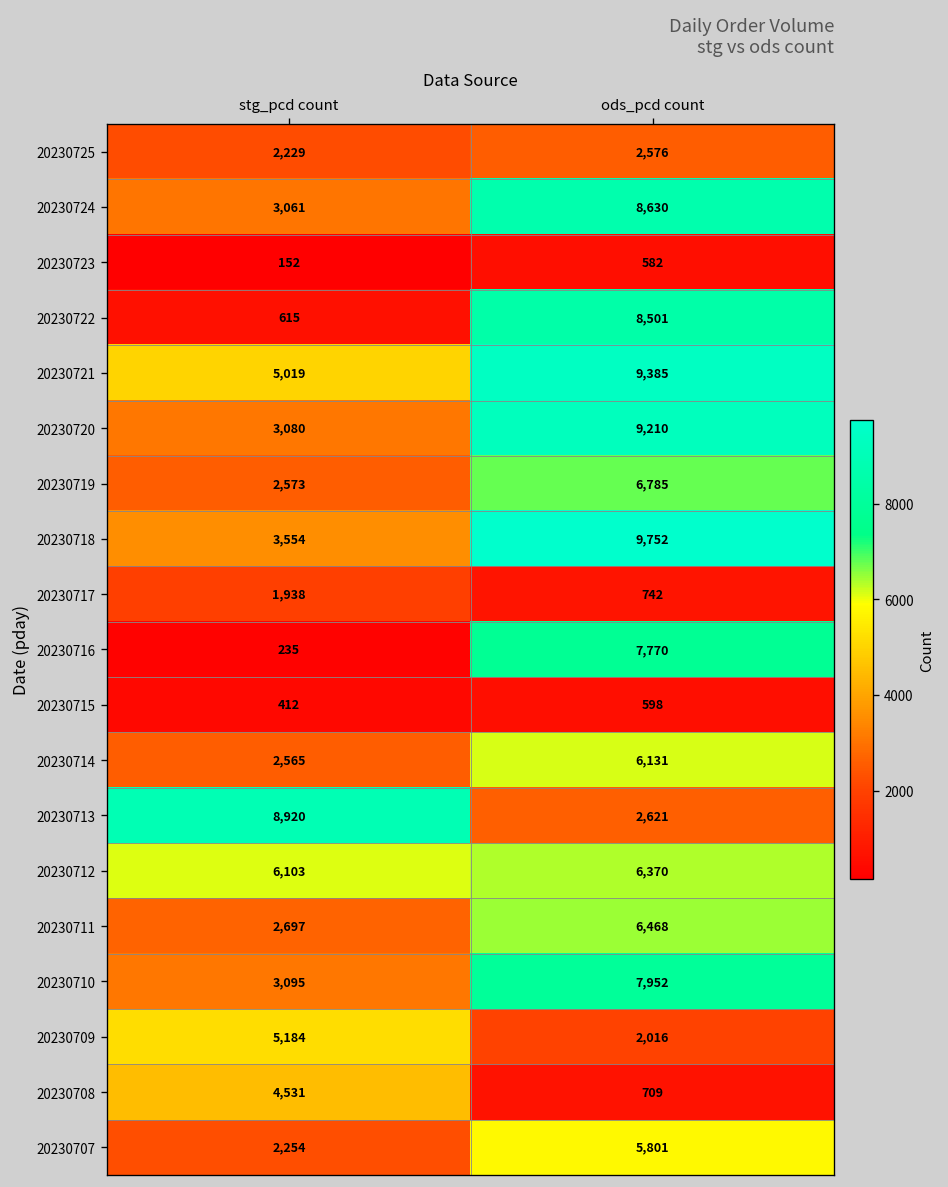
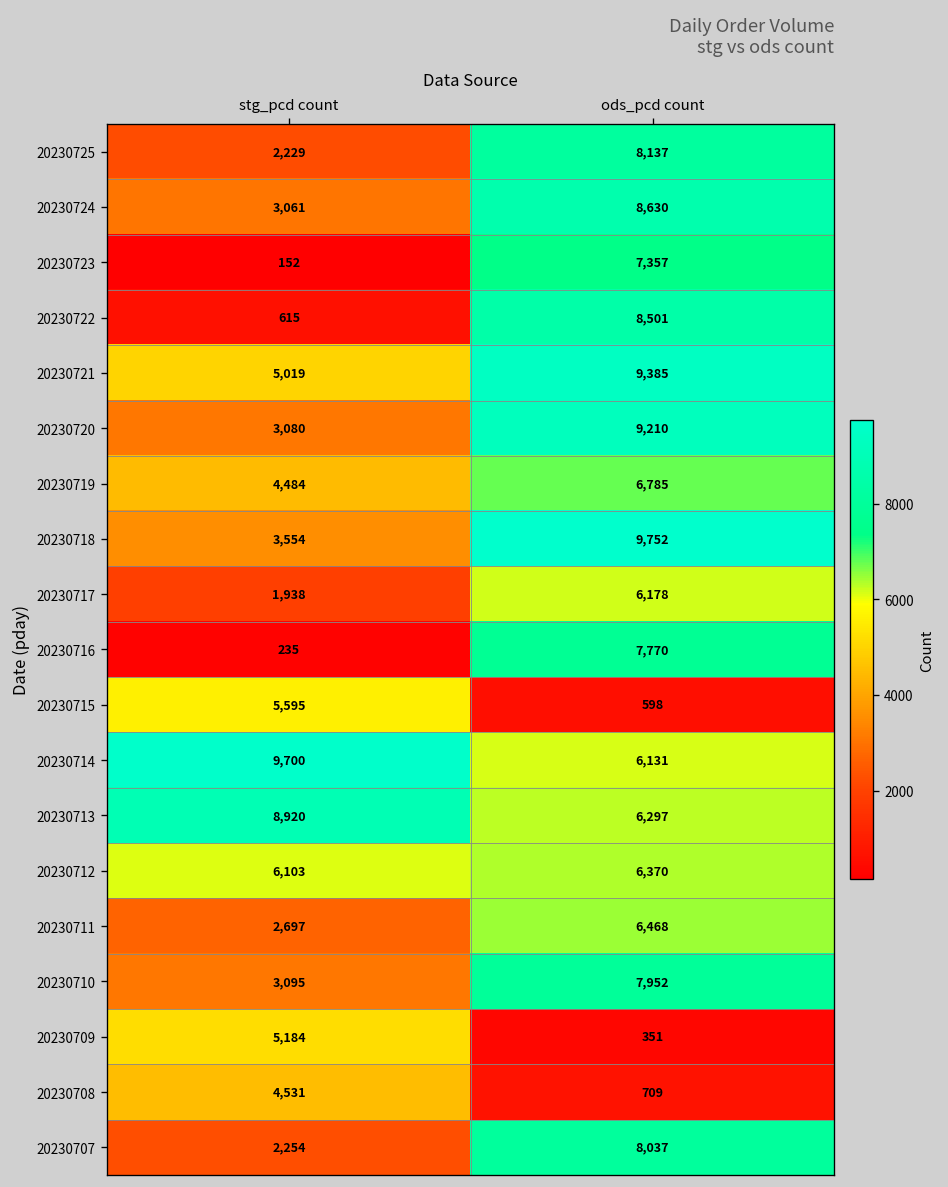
20230725, ods_pcd count: 2,576 -> 8,137
20230723, ods_pcd count: 582 -> 7,357
20230719, stg_pcd count: 2,573 -> 4,484
20230717, ods_pcd count: 742 -> 6,178
20230715, stg_pcd count: 412 -> 5,595
20230714, stg_pcd count: 2,565 -> 9,700
20230713, ods_pcd count: 2,621 -> 6,297
20230709, ods_pcd count: 2,016 -> 351
20230707, ods_pcd count: 5,801 -> 8,037
